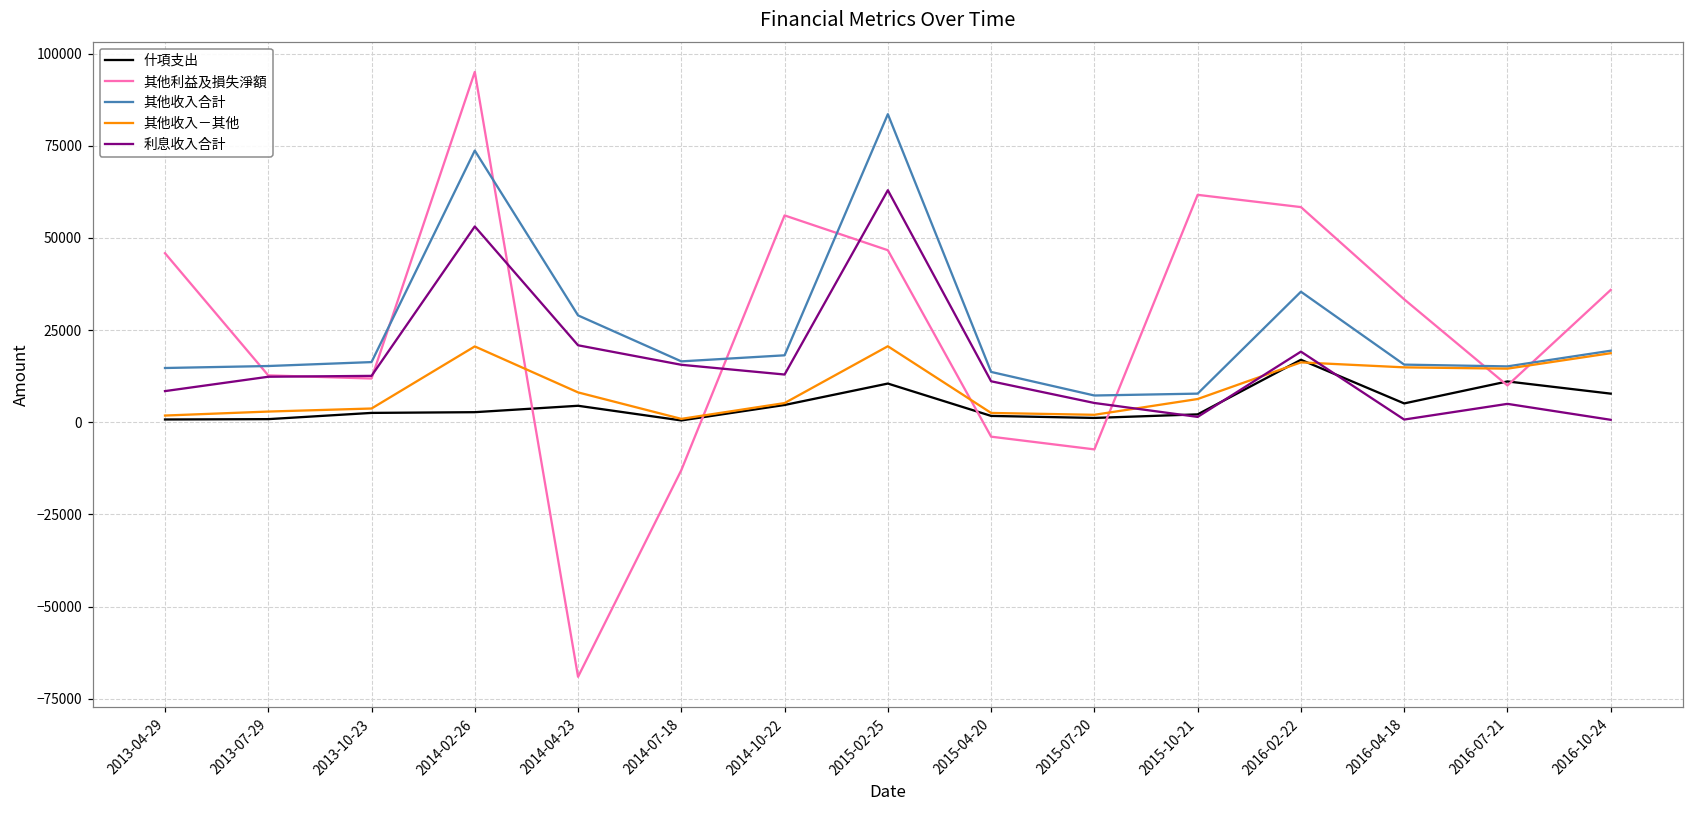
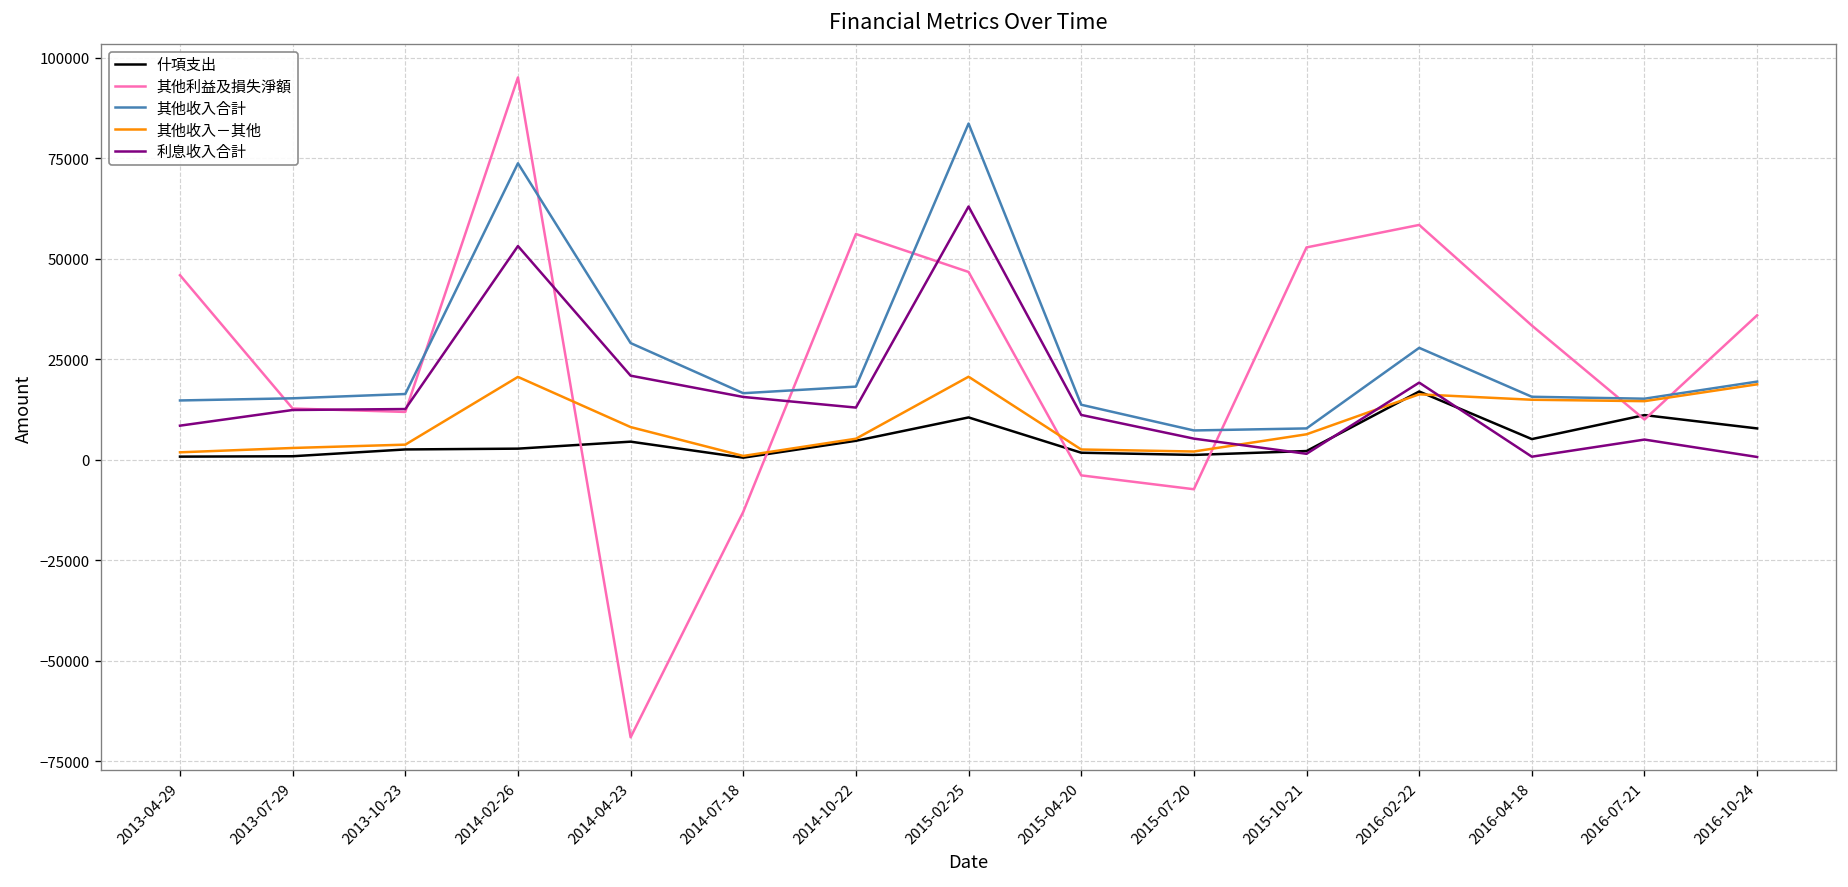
其他利益及損失淨額, 2015-10-21: 62000 -> 53000
其他收入合計, 2016-02-22: 35000 -> 28000
